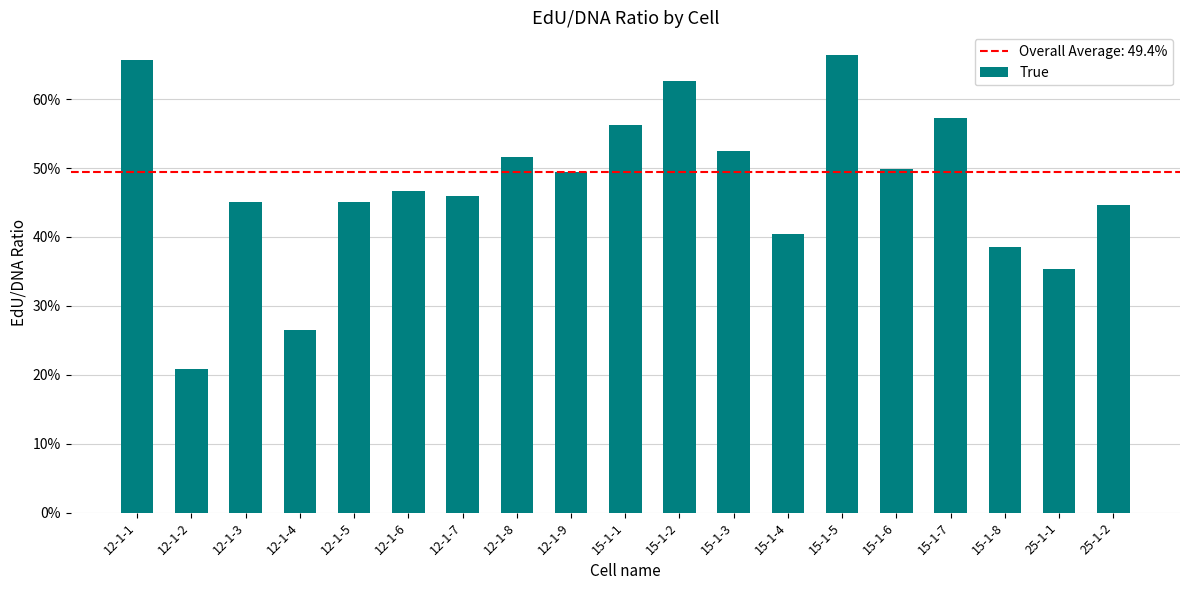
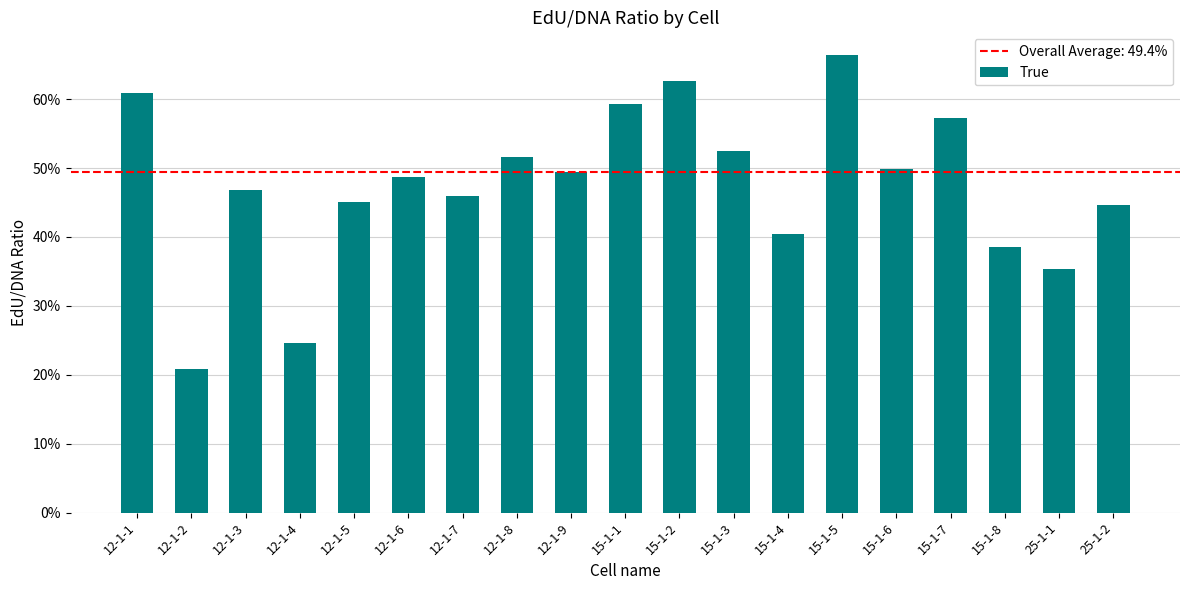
12-1-1: 66% -> 61%
12-1-3: 45% -> 47%
12-1-4: 26% -> 25%
12-1-6: 47% -> 49%
15-1-1: 56% -> 59%
